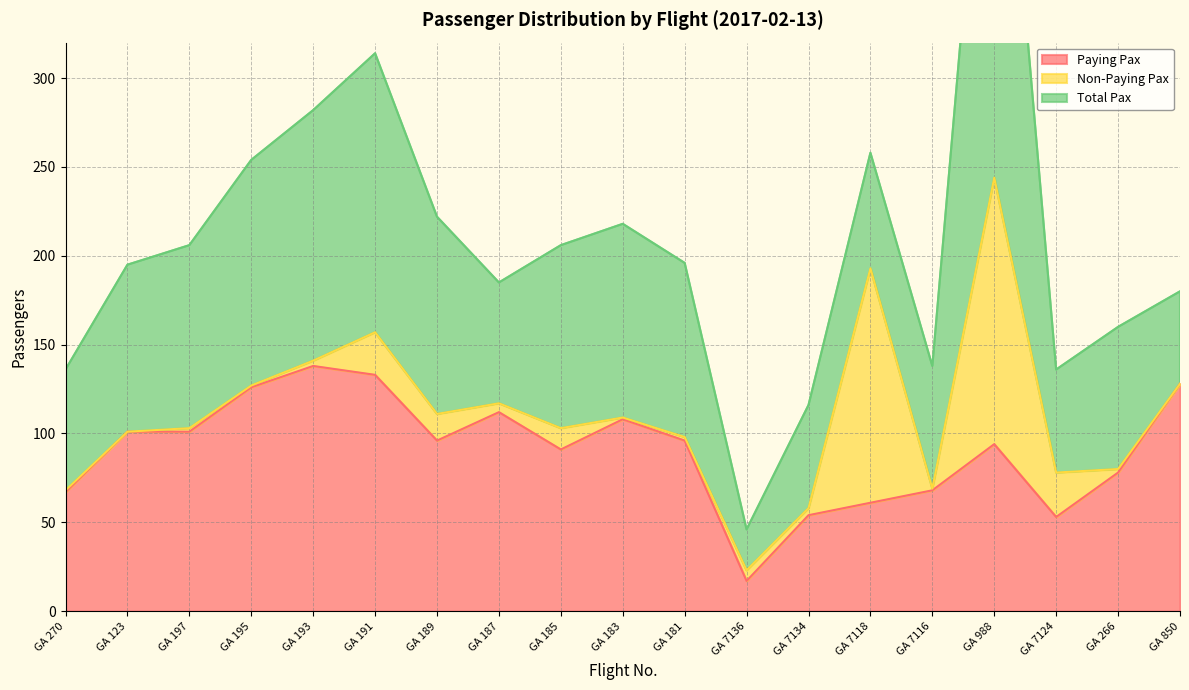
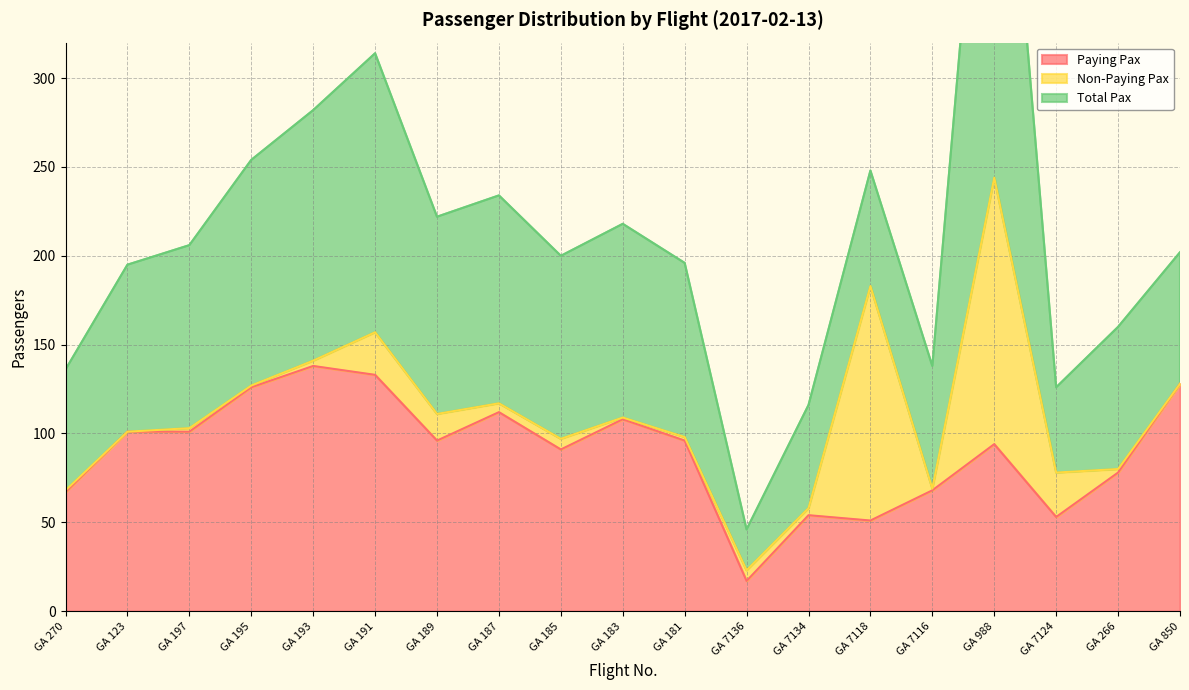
Total Pax, GA 187: 68 -> 117
Non-Paying Pax, GA 185: 12 -> 6
Paying Pax, GA 7118: 61 -> 51
Total Pax, GA 7124: 58 -> 48
Total Pax, GA 850: 52 -> 74
